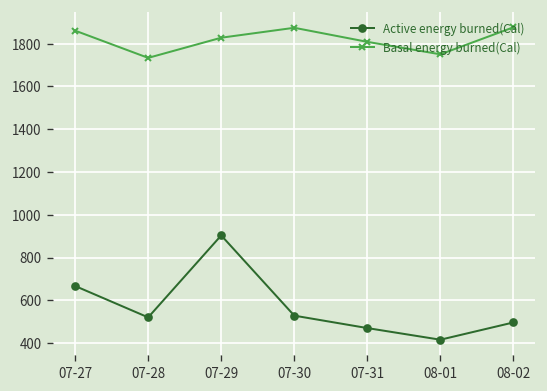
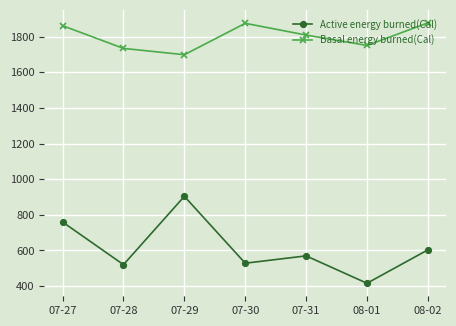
Active energy burned(Cal), 07-27: 670 -> 760
Basal energy burned(Cal), 07-29: 1830 -> 1700
Active energy burned(Cal), 07-31: 470 -> 570
Active energy burned(Cal), 08-02: 500 -> 600
